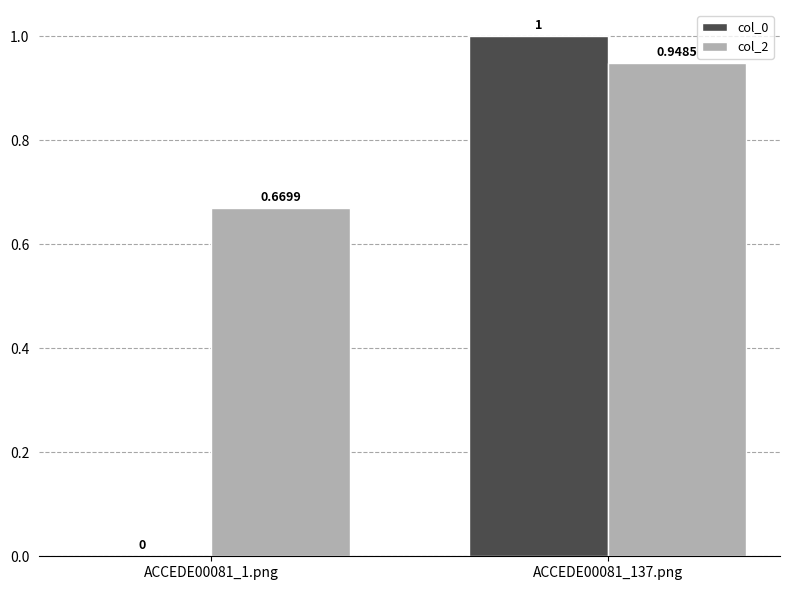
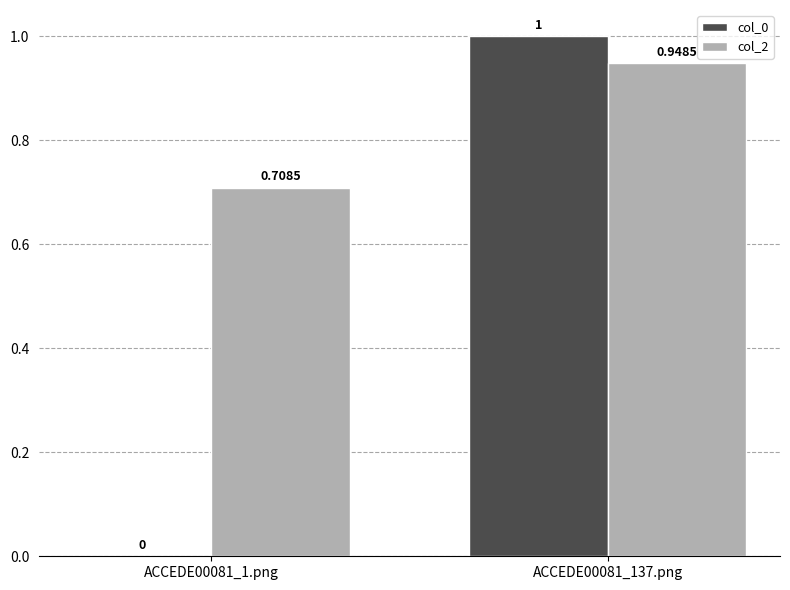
col_2, ACCEDE00081_1.png: 0.6699 -> 0.7085
